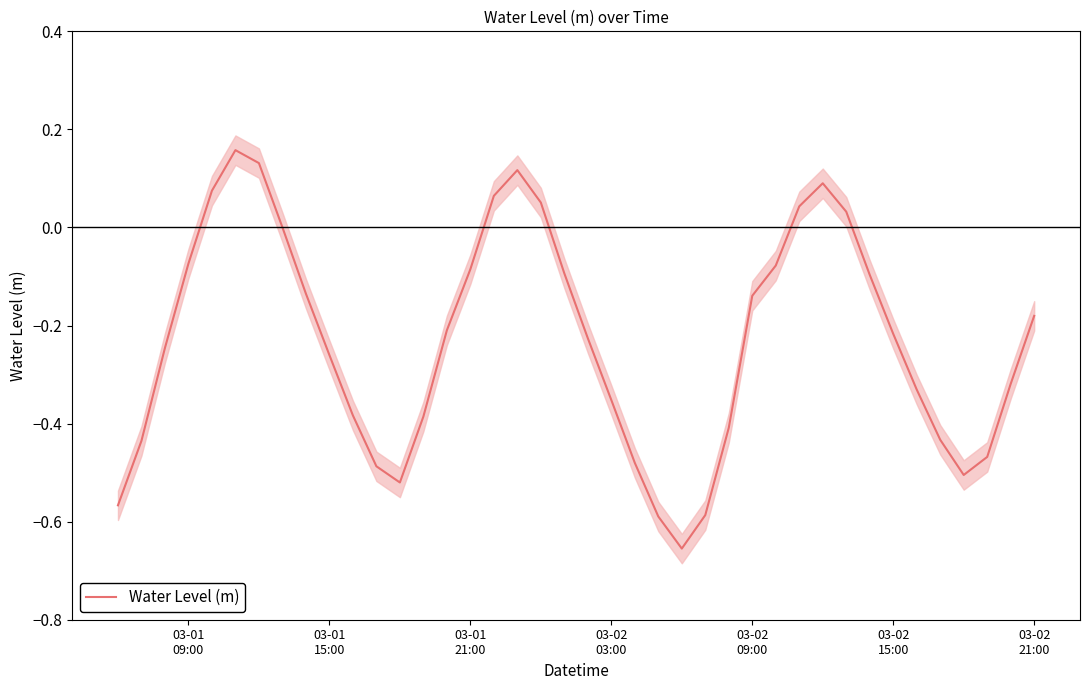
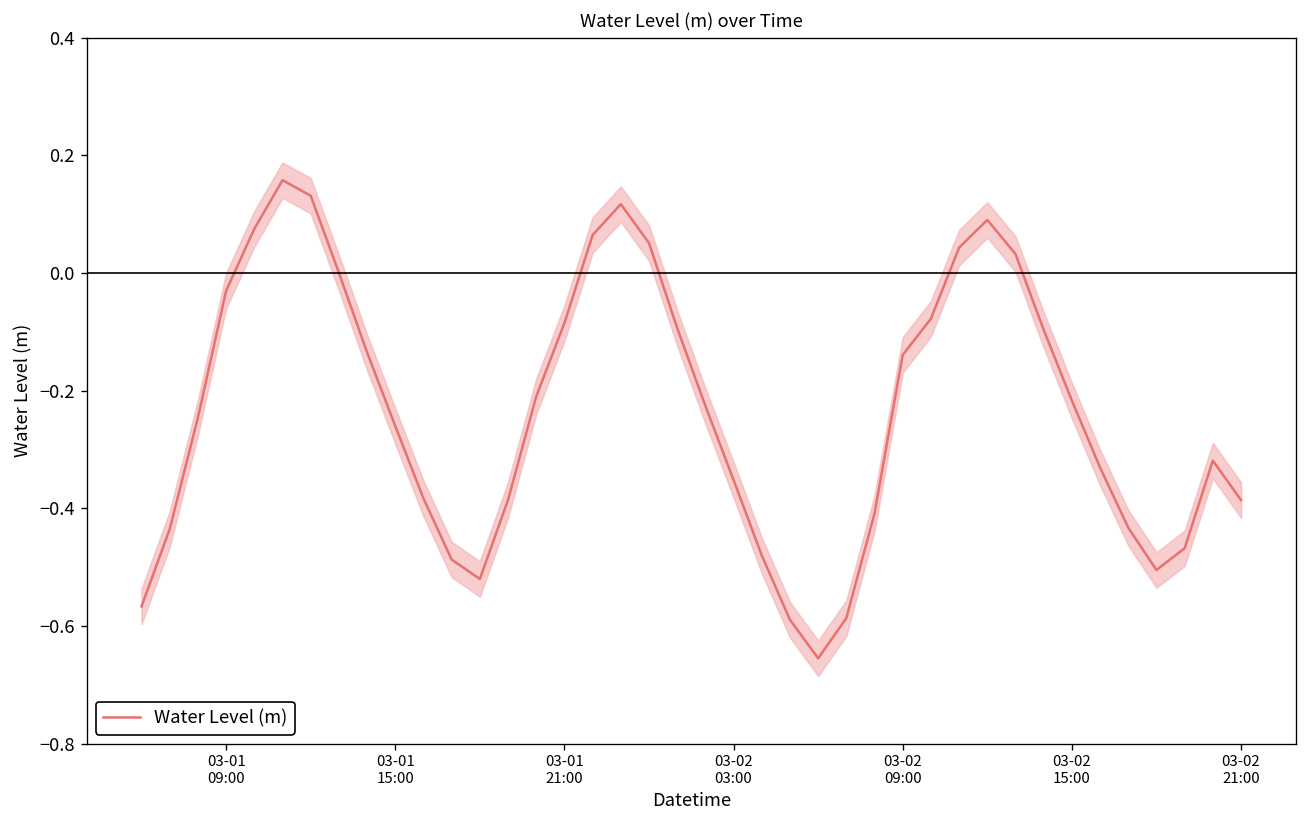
Water Level (m), 03-01 09:00: -0.07 -> -0.03
Water Level (m), 03-02 21:00: -0.18 -> -0.39
